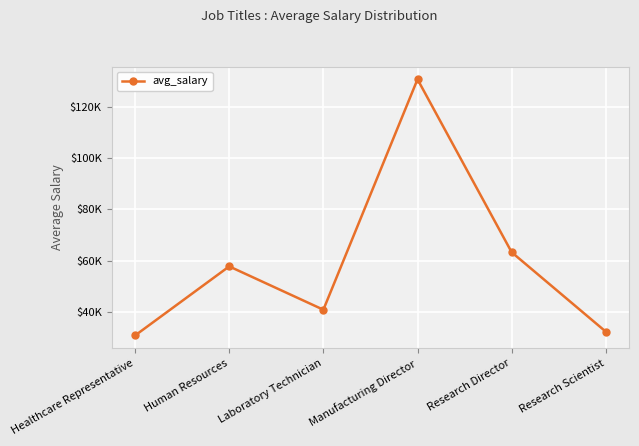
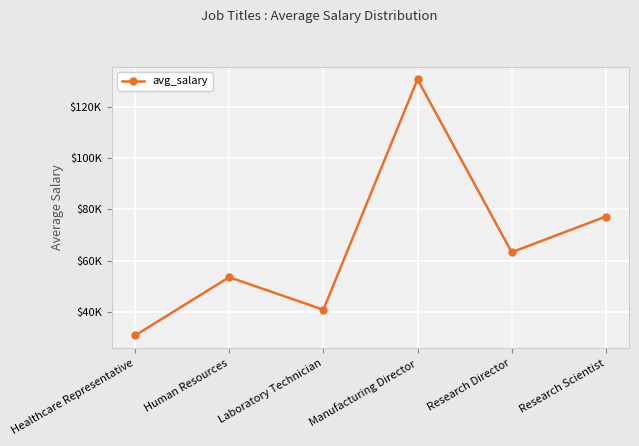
Human Resources: $58000 -> $54000
Research Scientist: $32000 -> $77000
